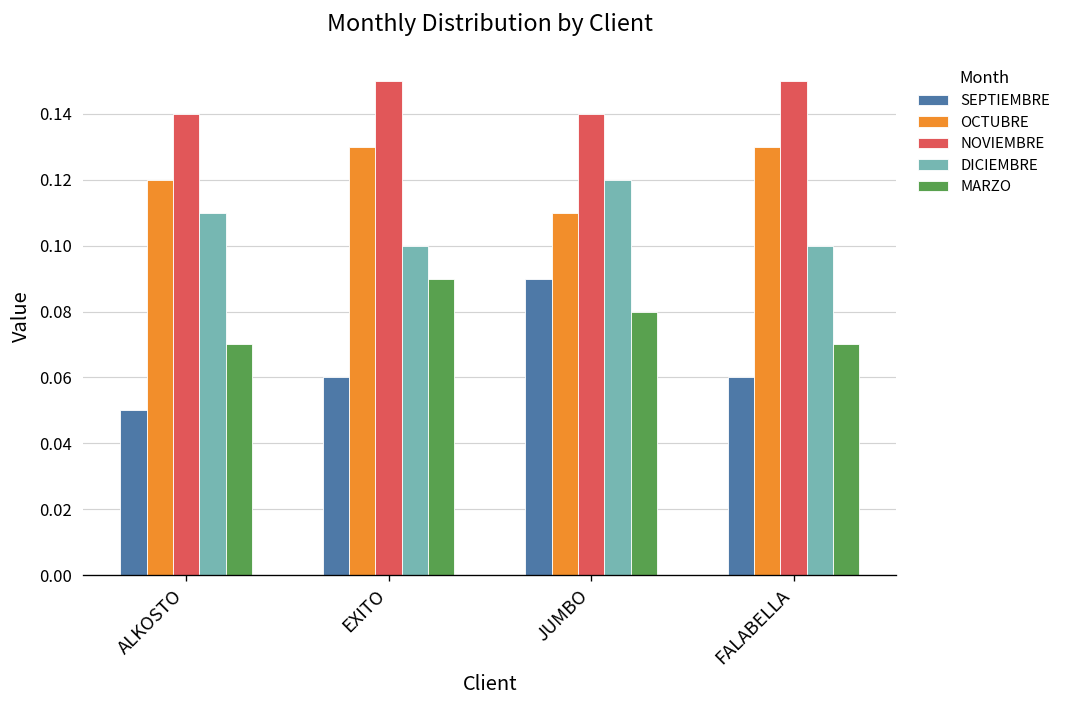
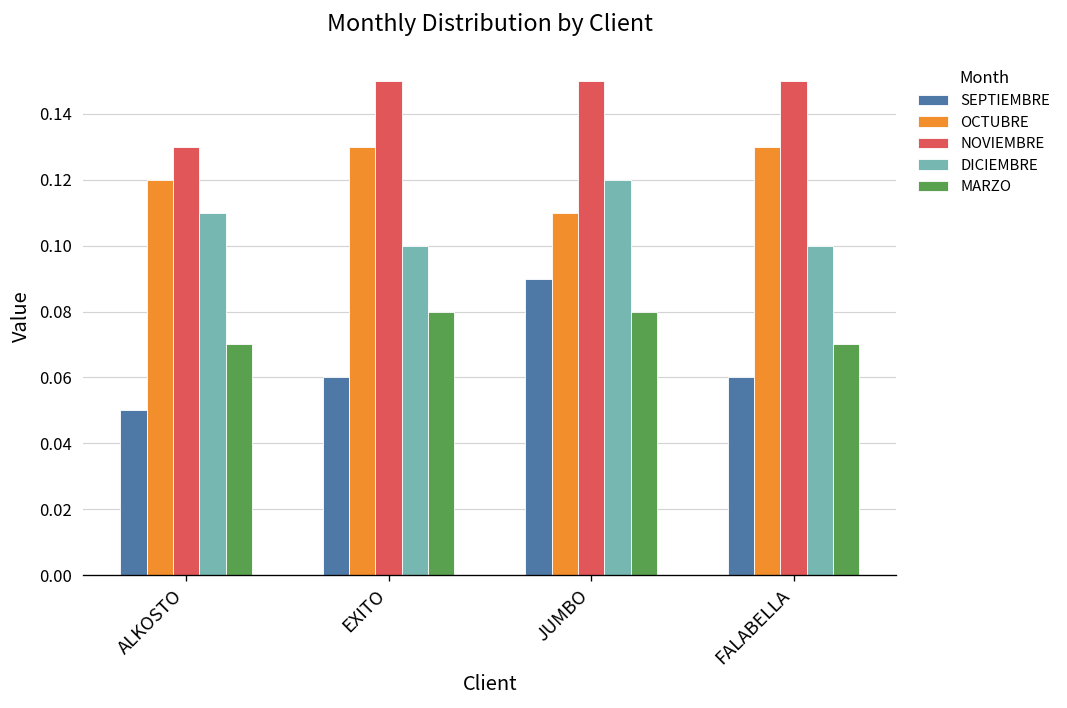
NOVIEMBRE, ALKOSTO: 0.14 -> 0.13
MARZO, EXITO: 0.09 -> 0.08
NOVIEMBRE, JUMBO: 0.14 -> 0.15
